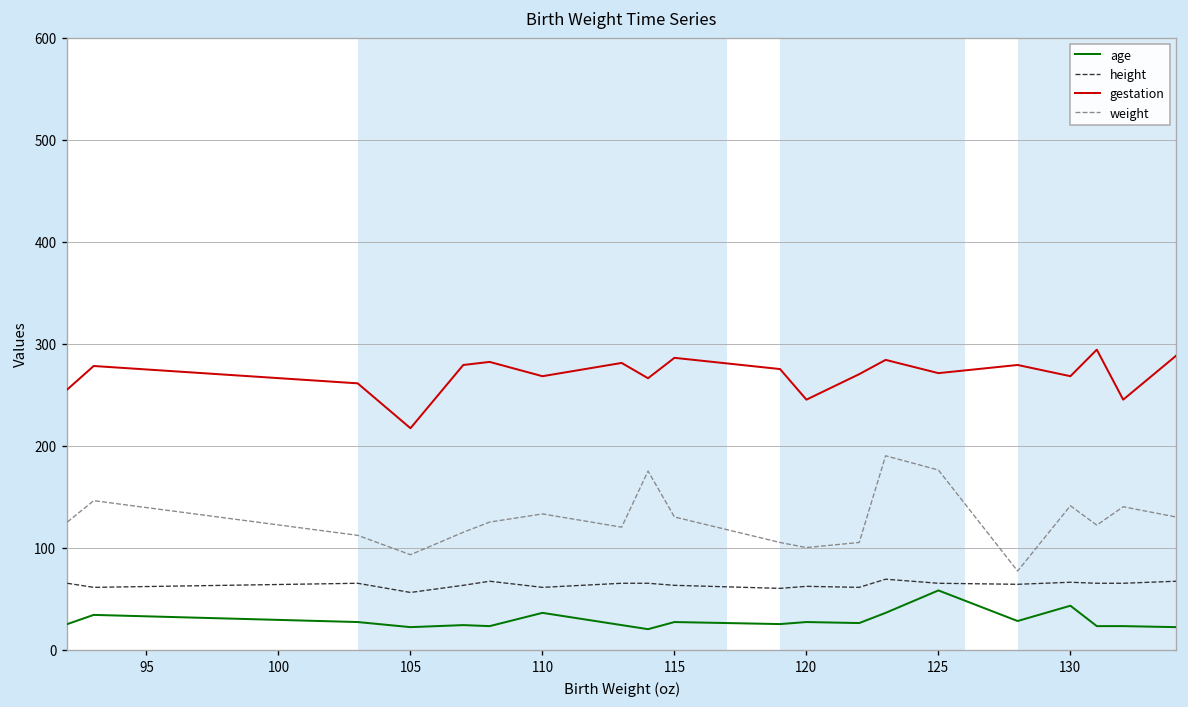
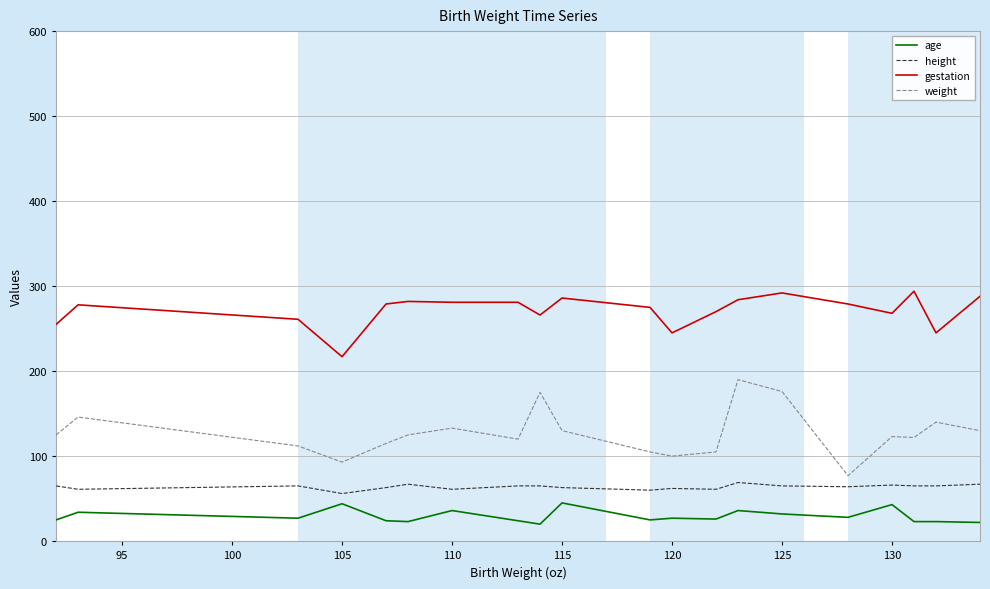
age, 105: 20 -> 40
gestation, 110: 270 -> 280
age, 115: 30 -> 50
age, 125: 60 -> 30
gestation, 125: 270 -> 290
weight, 130: 140 -> 120
